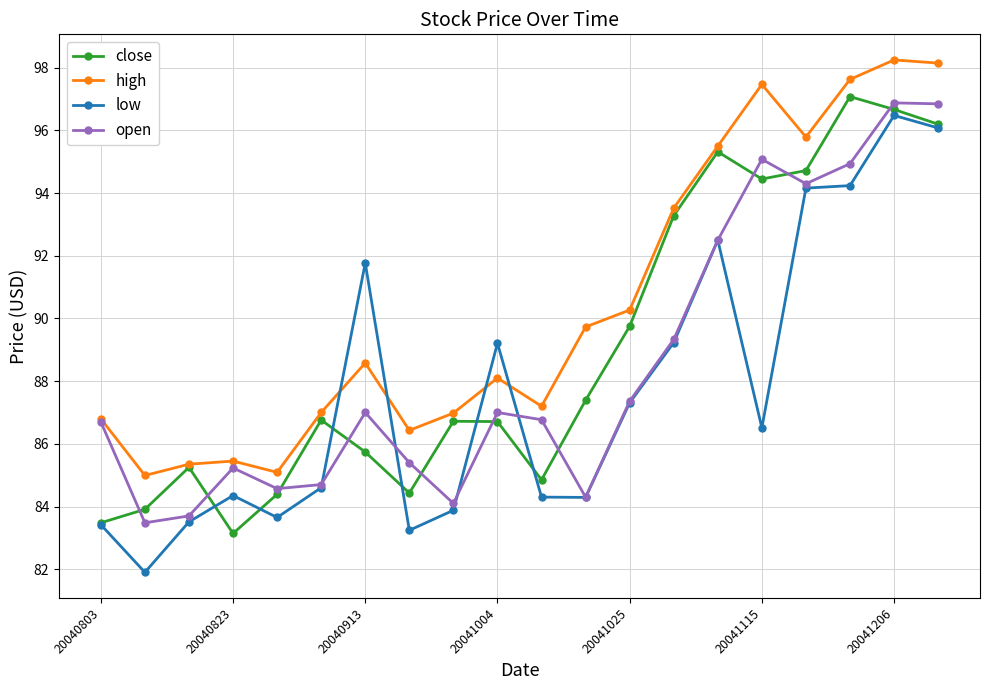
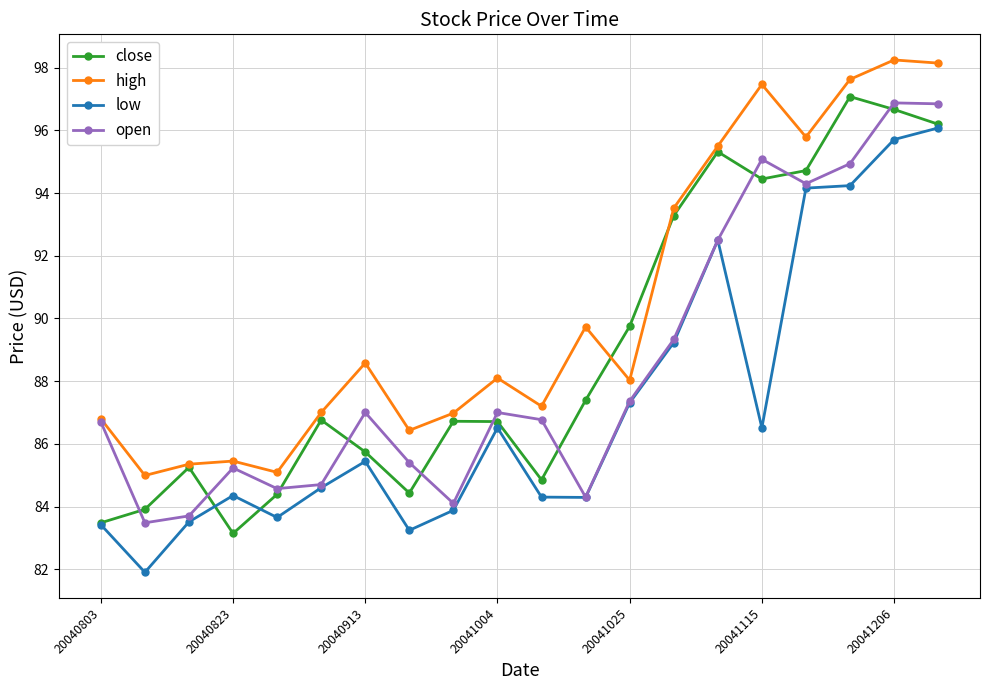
low, 20040913: 91.8 -> 85.4
low, 20041004: 89.2 -> 86.5
high, 20041025: 90.3 -> 88.0
low, 20041206: 96.5 -> 95.7
